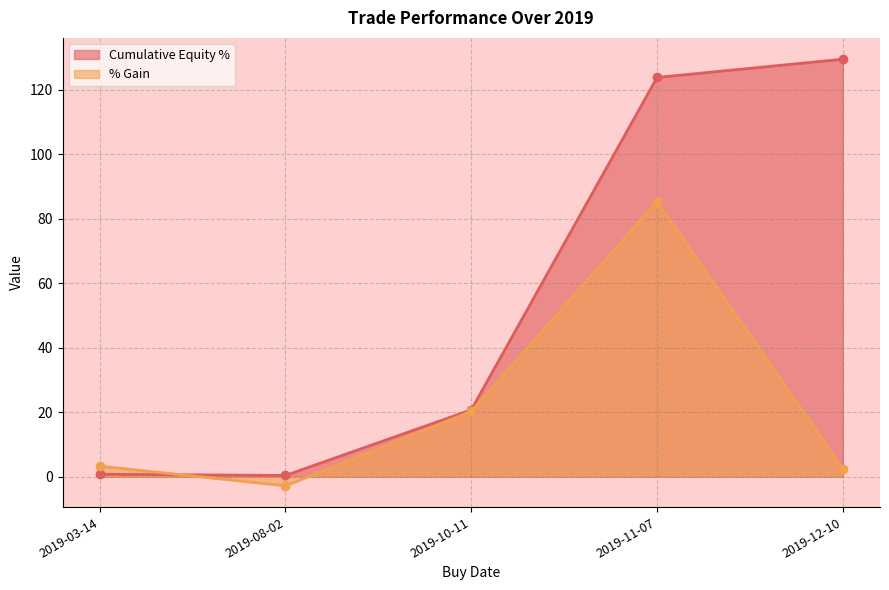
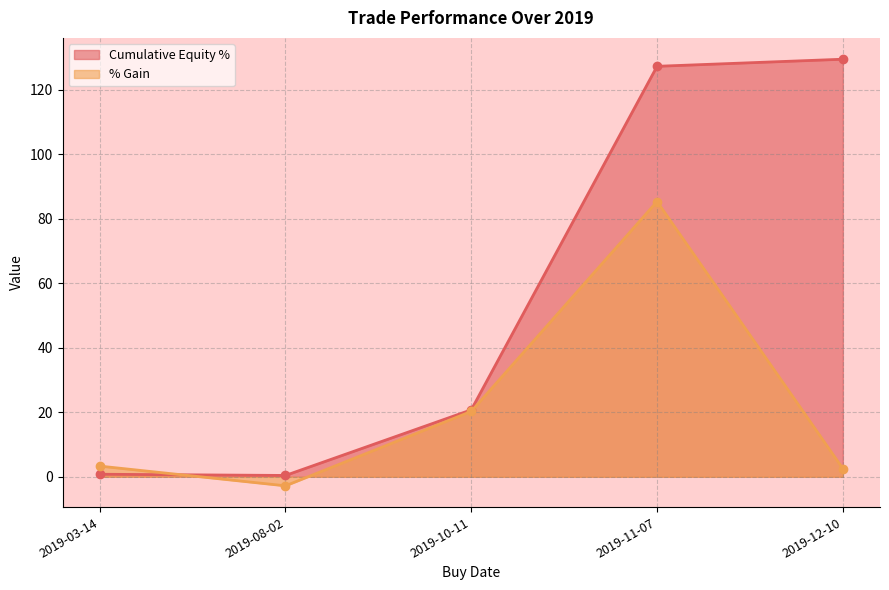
Cumulative Equity %, 2019-11-07: 124 -> 127
